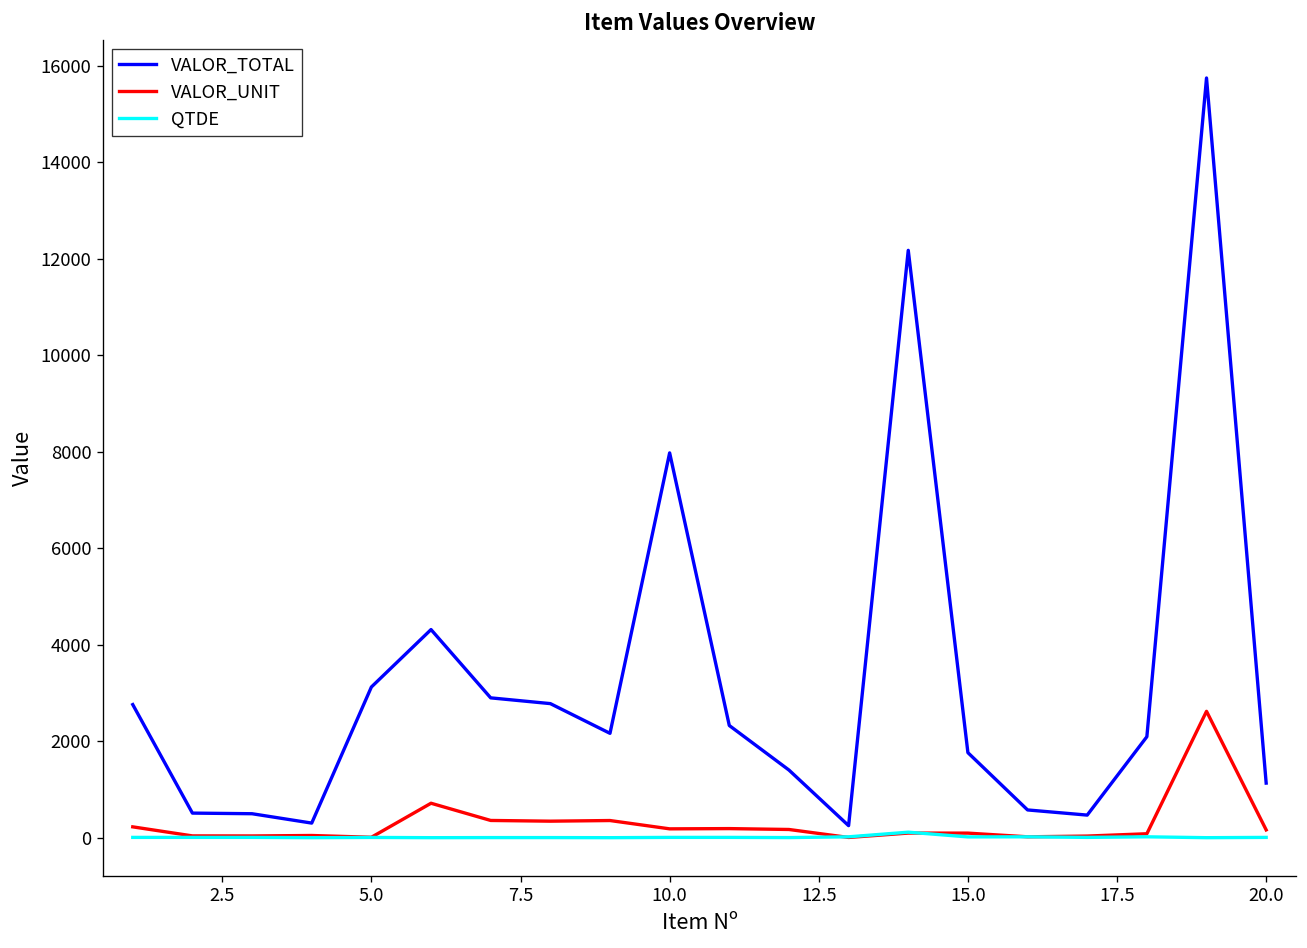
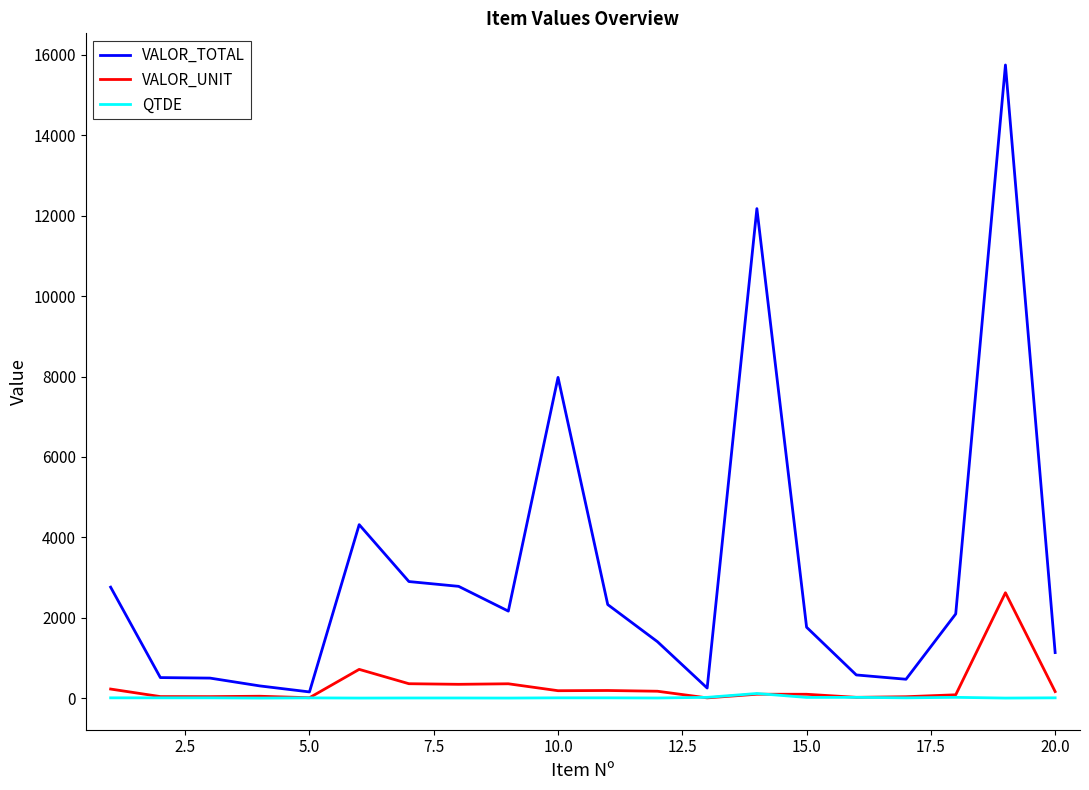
VALOR_TOTAL, 5.0: 3100 -> 200
